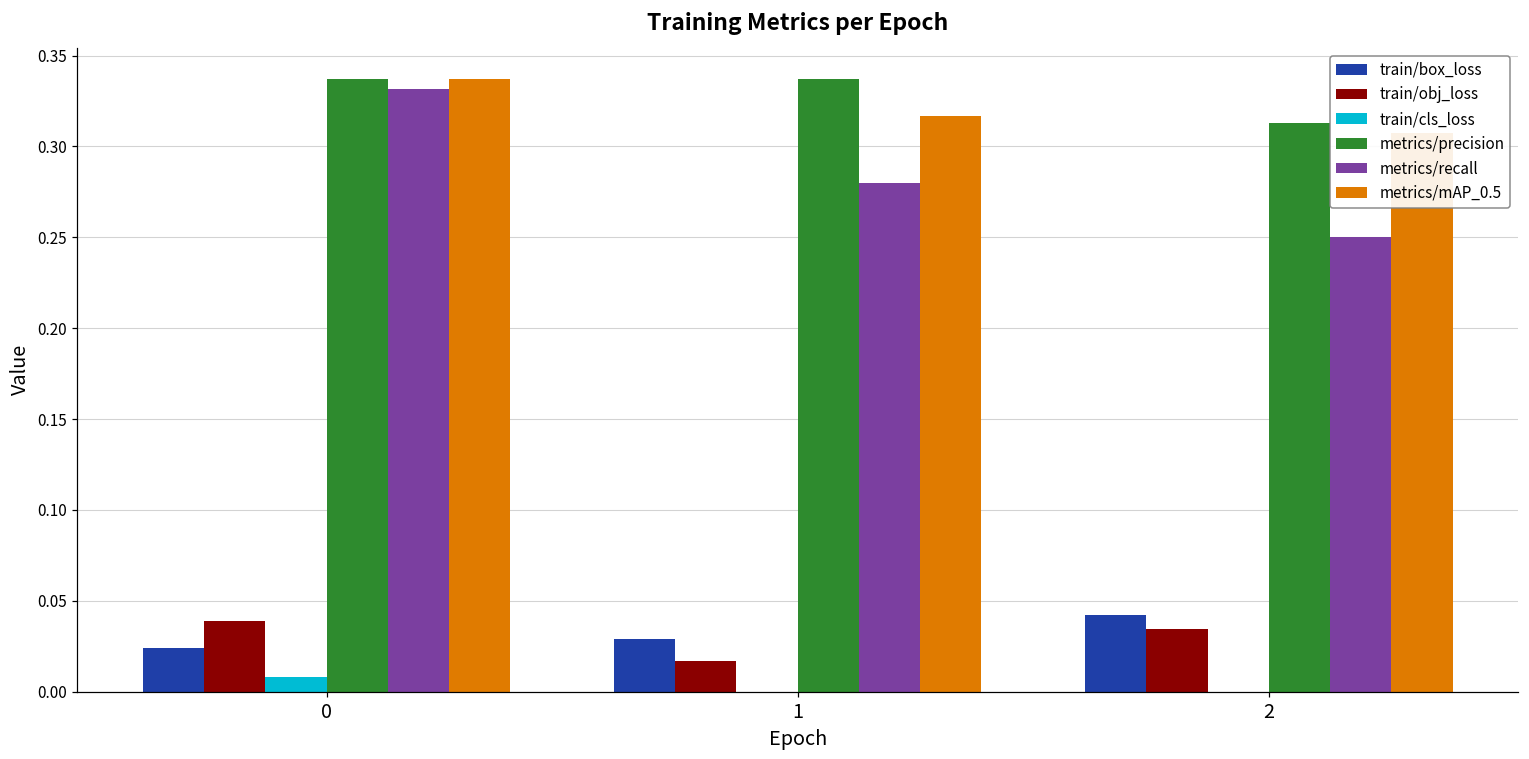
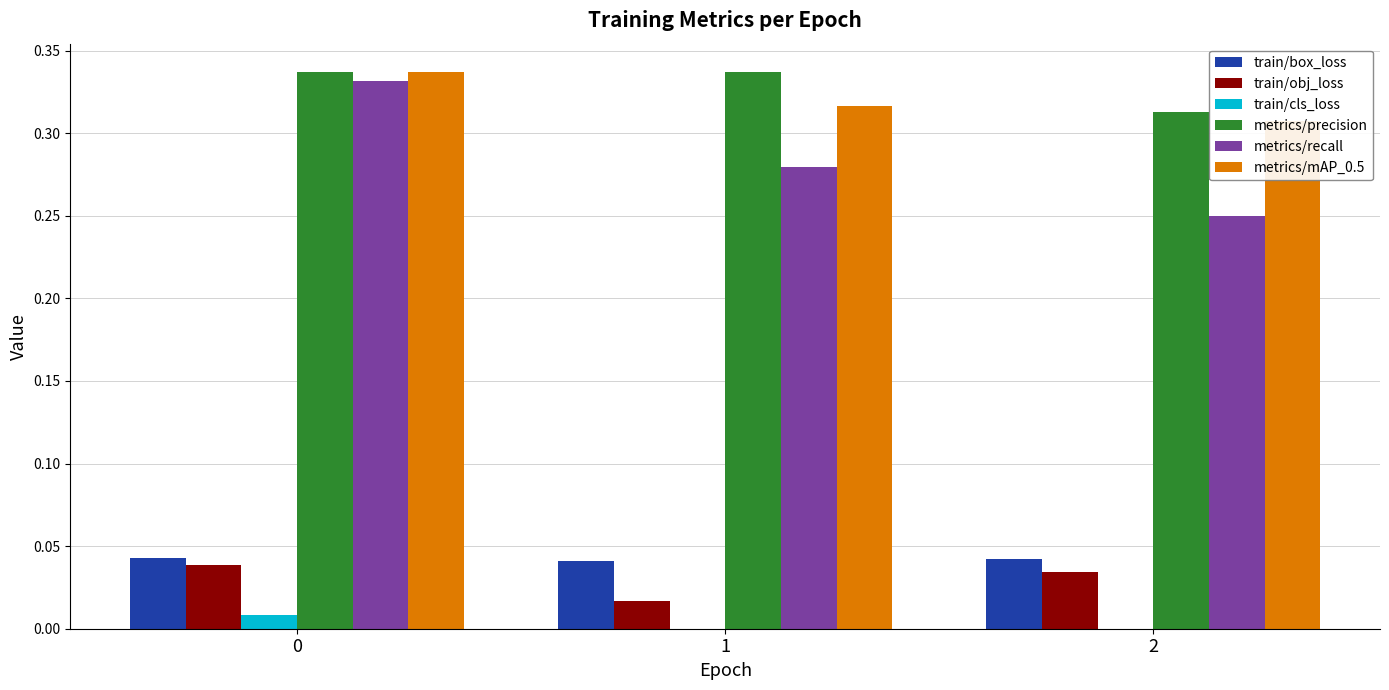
train/box_loss, 0: 0.024 -> 0.043
train/box_loss, 1: 0.029 -> 0.041
